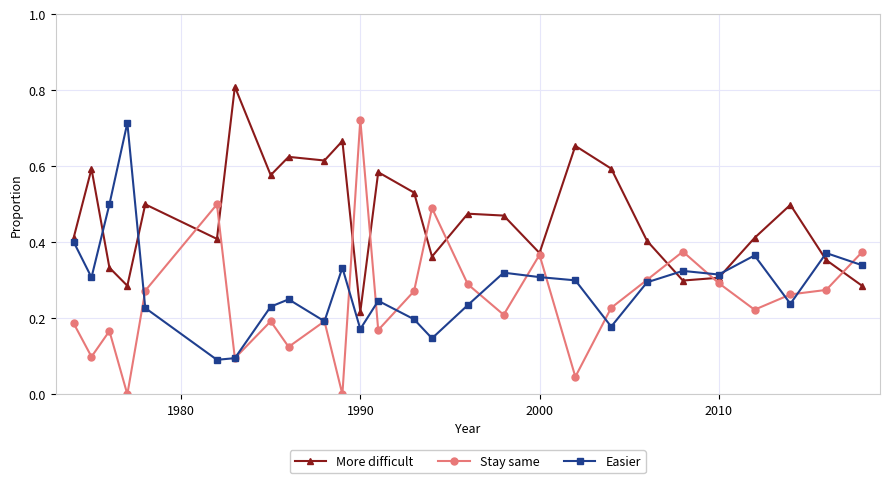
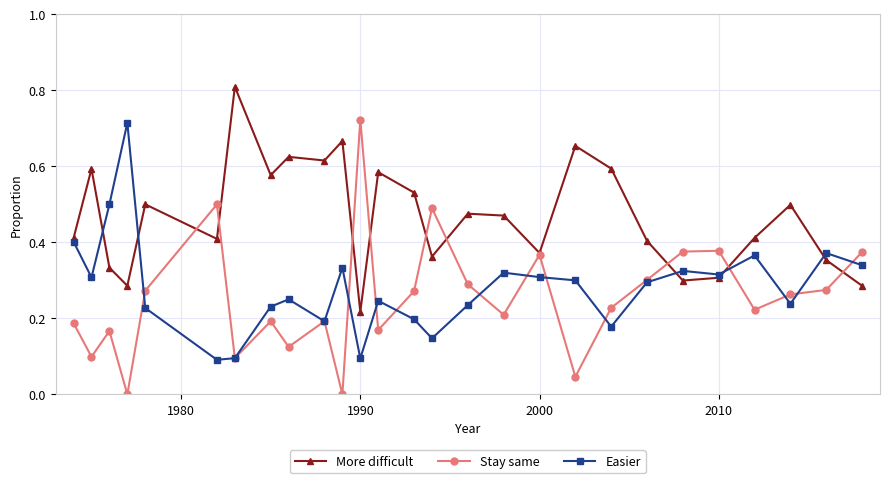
Easier, 1990: 0.17 -> 0.09
Stay same, 2010: 0.29 -> 0.38
